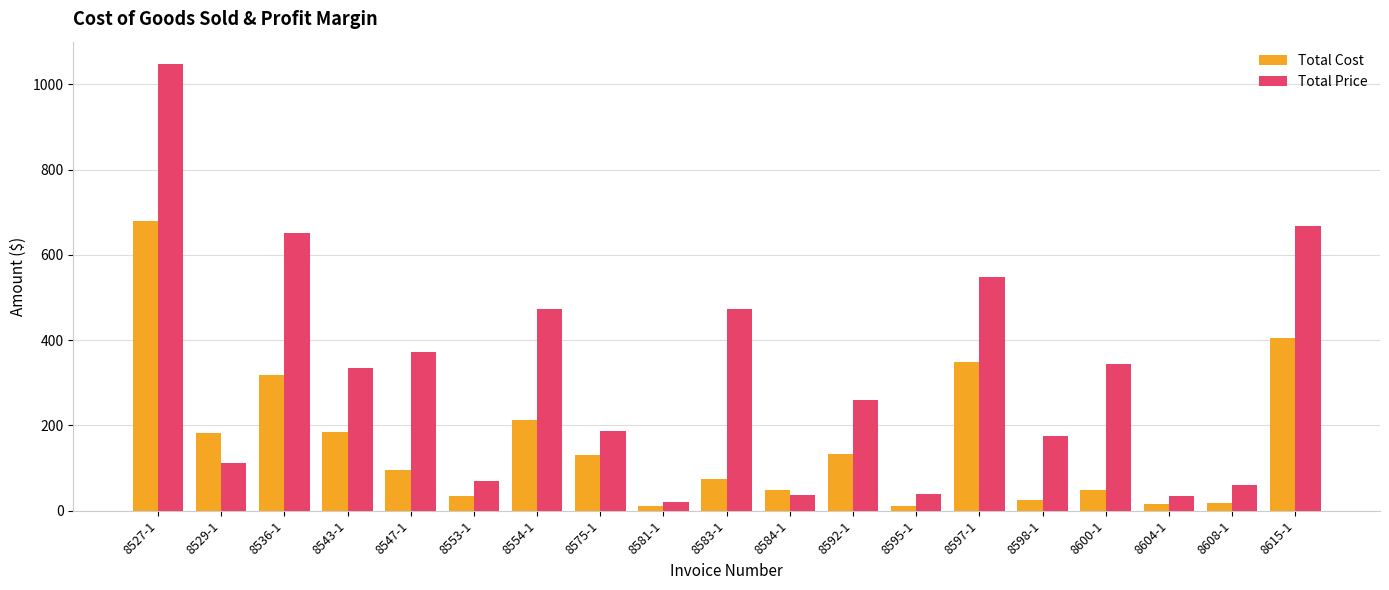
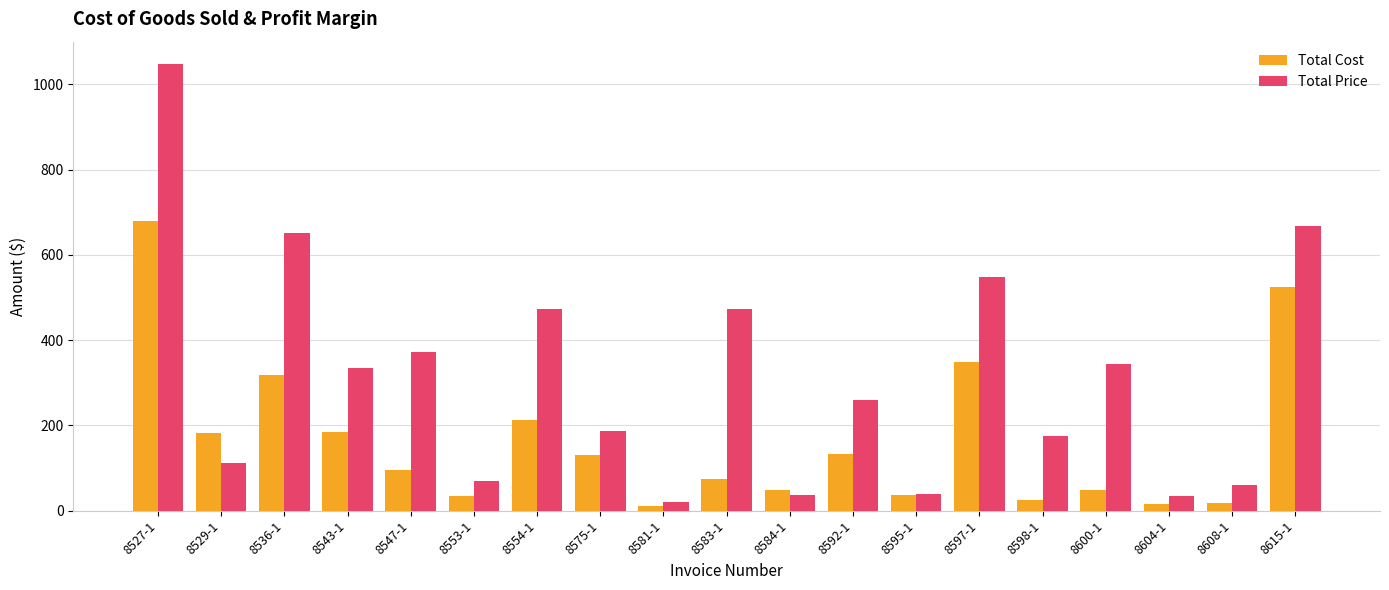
Total Cost, 8595-1: 10 -> 40
Total Cost, 8615-1: 410 -> 530
